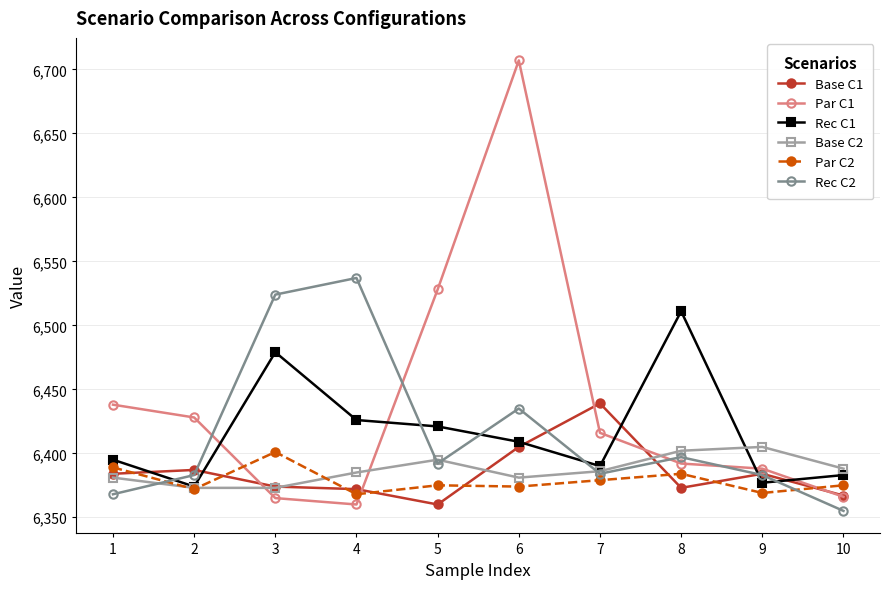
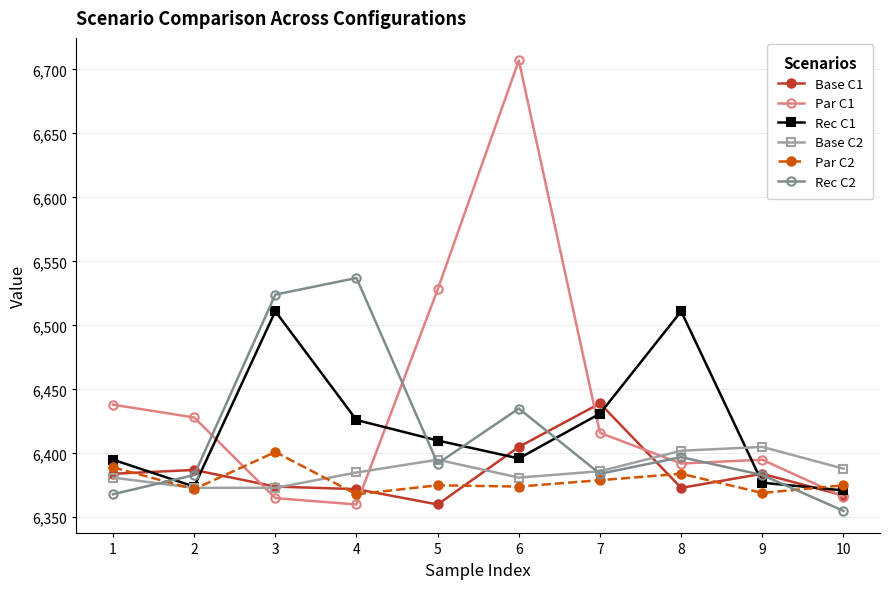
Rec C1, 3: 6,479 -> 6,511
Rec C1, 5: 6,421 -> 6,410
Rec C1, 6: 6,409 -> 6,396
Rec C1, 7: 6,390 -> 6,431
Par C1, 9: 6,388 -> 6,395
Rec C1, 10: 6,383 -> 6,371
